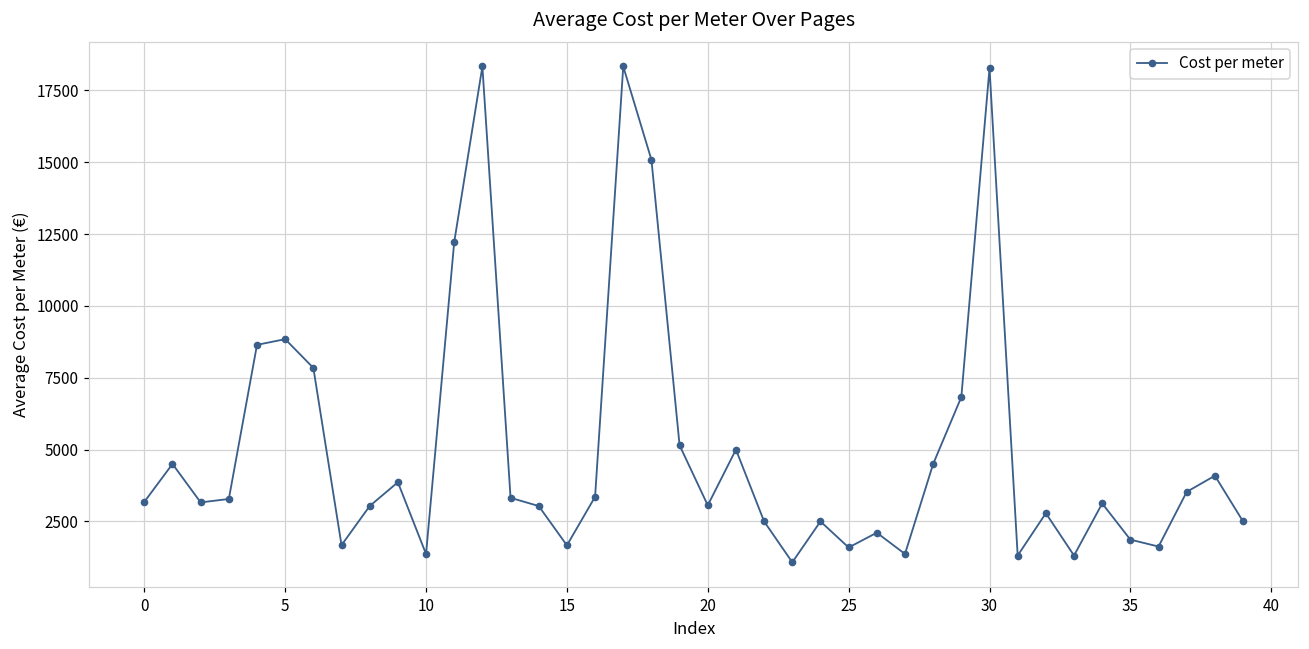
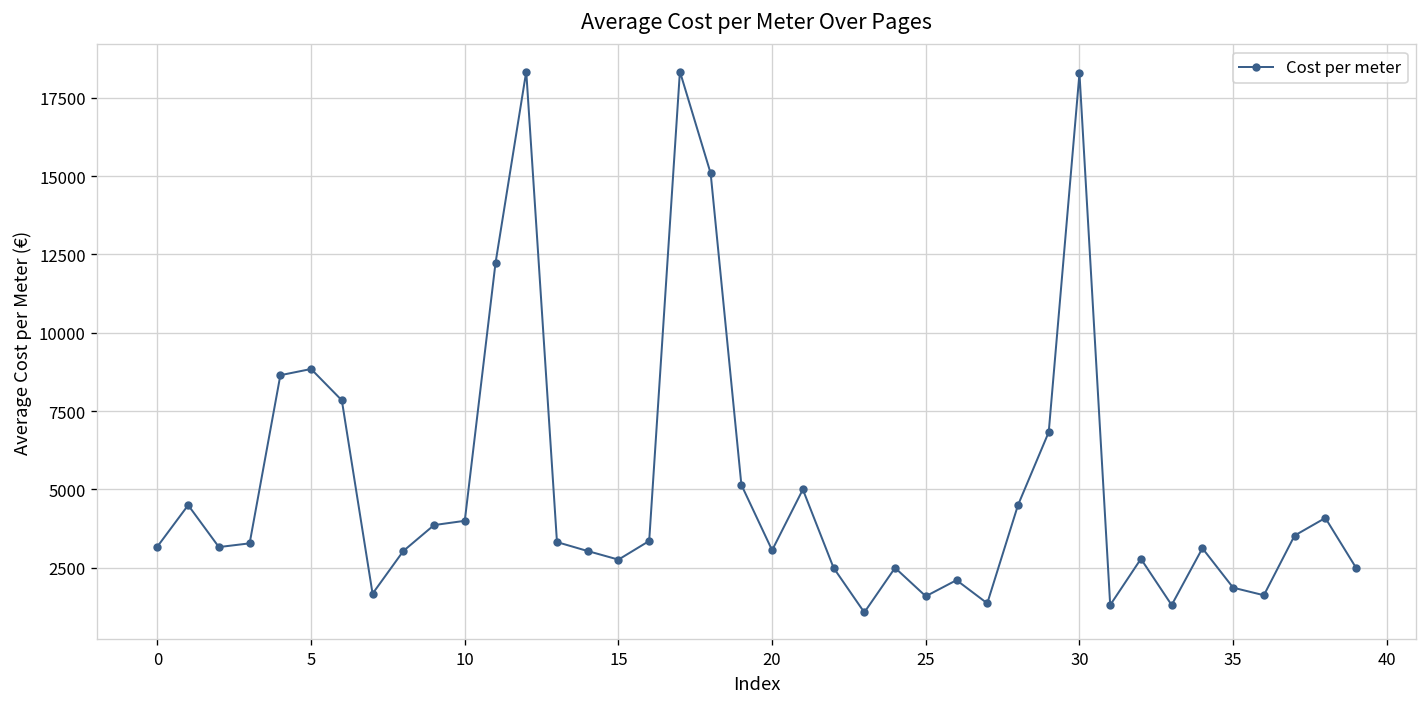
10: 1400 -> 4000
15: 1700 -> 2800
